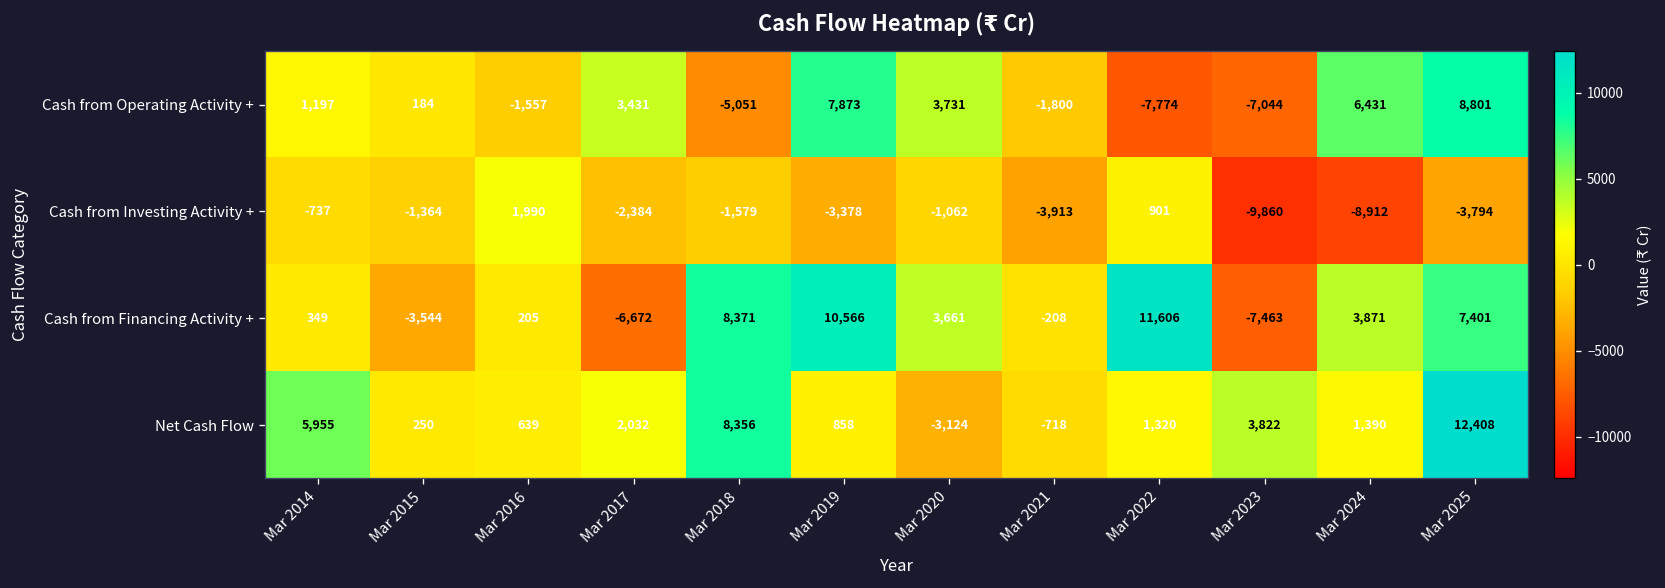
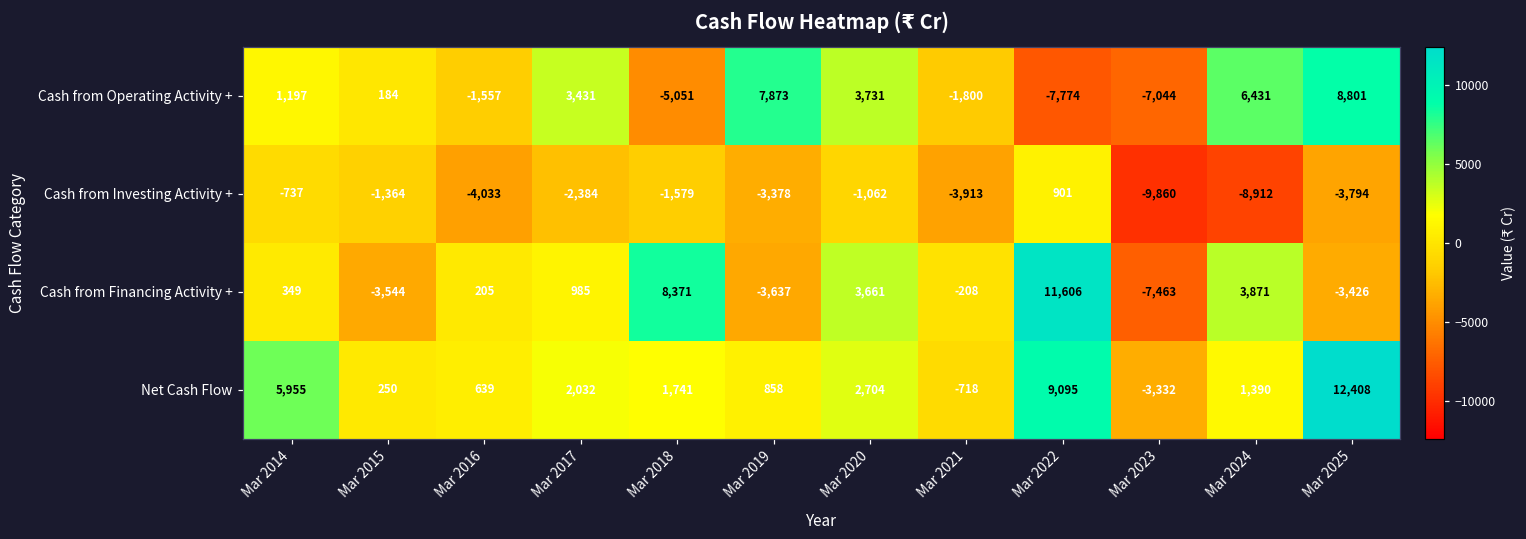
Cash from Investing Activity +, Mar 2016: 1,990 -> -4,033
Cash from Financing Activity +, Mar 2017: -6,672 -> 985
Cash from Financing Activity +, Mar 2019: 10,566 -> -3,637
Cash from Financing Activity +, Mar 2025: 7,401 -> -3,426
Net Cash Flow, Mar 2018: 8,356 -> 1,741
Net Cash Flow, Mar 2020: -3,124 -> 2,704
Net Cash Flow, Mar 2022: 1,320 -> 9,095
Net Cash Flow, Mar 2023: 3,822 -> -3,332
